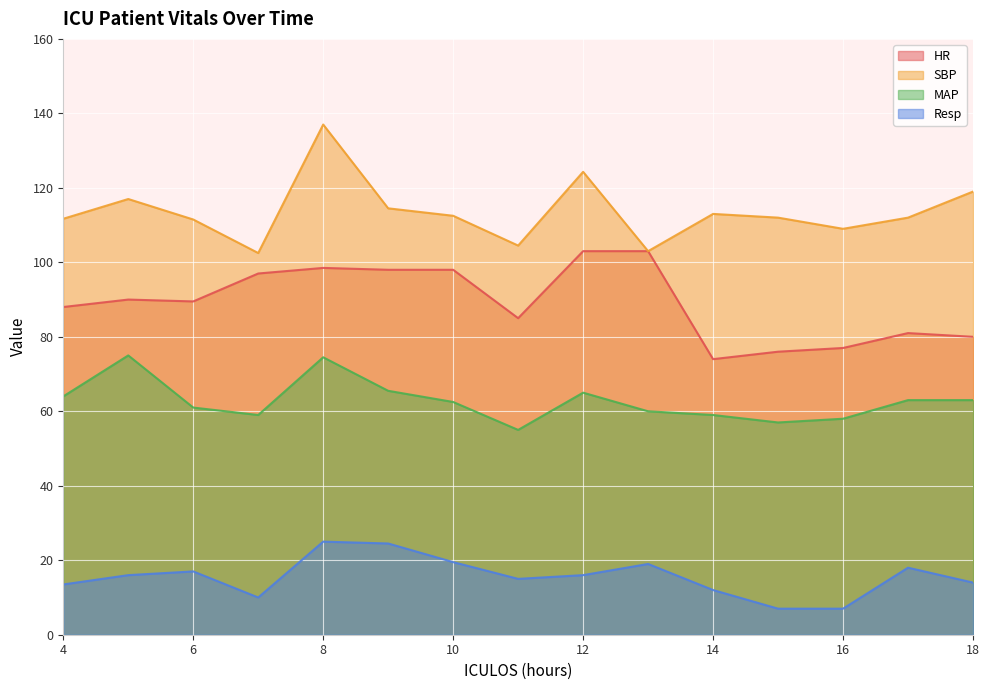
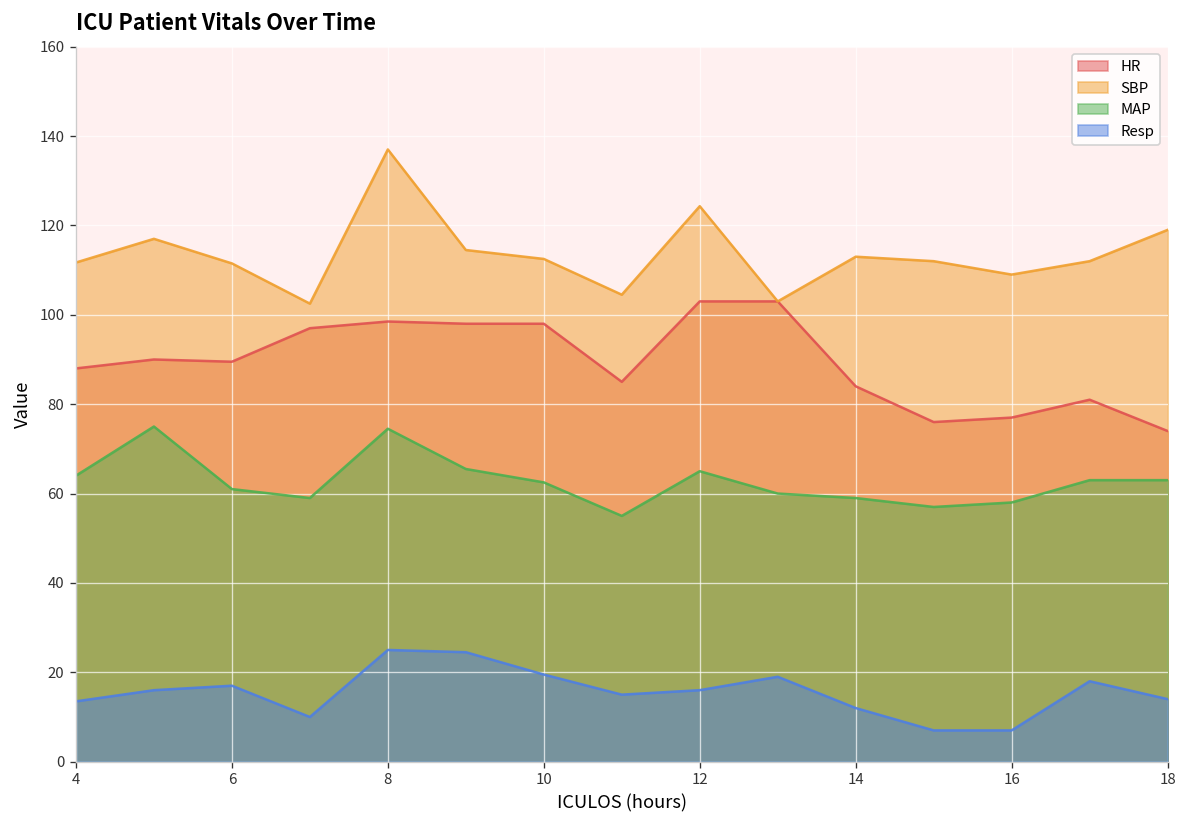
HR, 14: 74 -> 84
HR, 18: 80 -> 74
